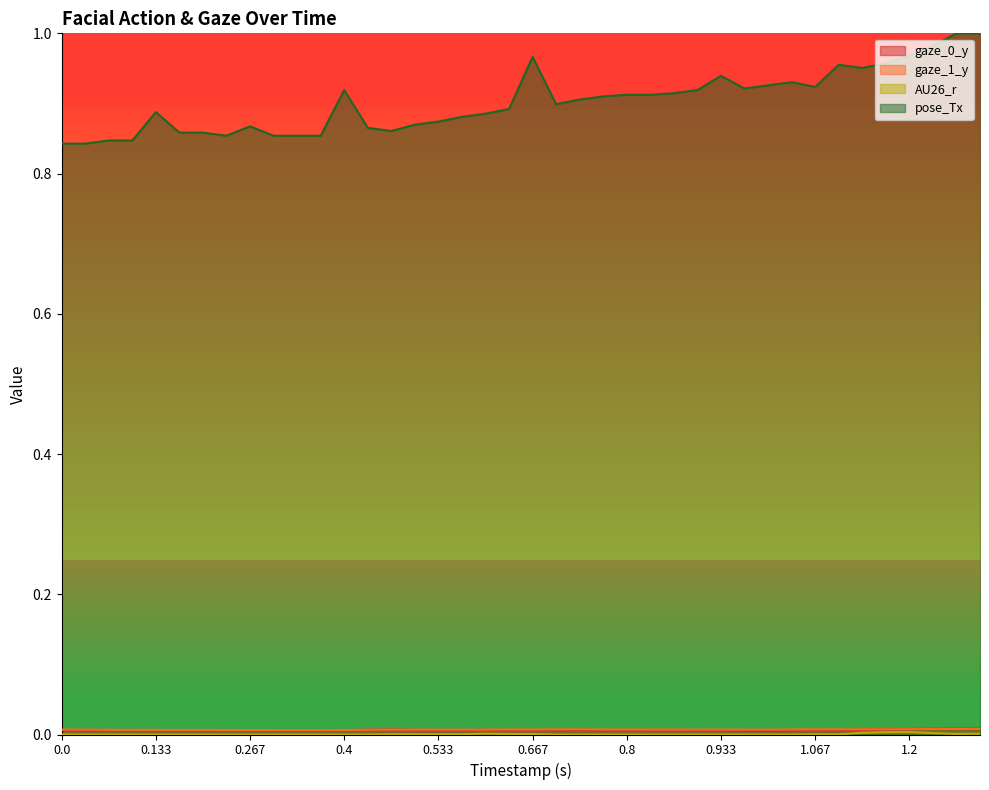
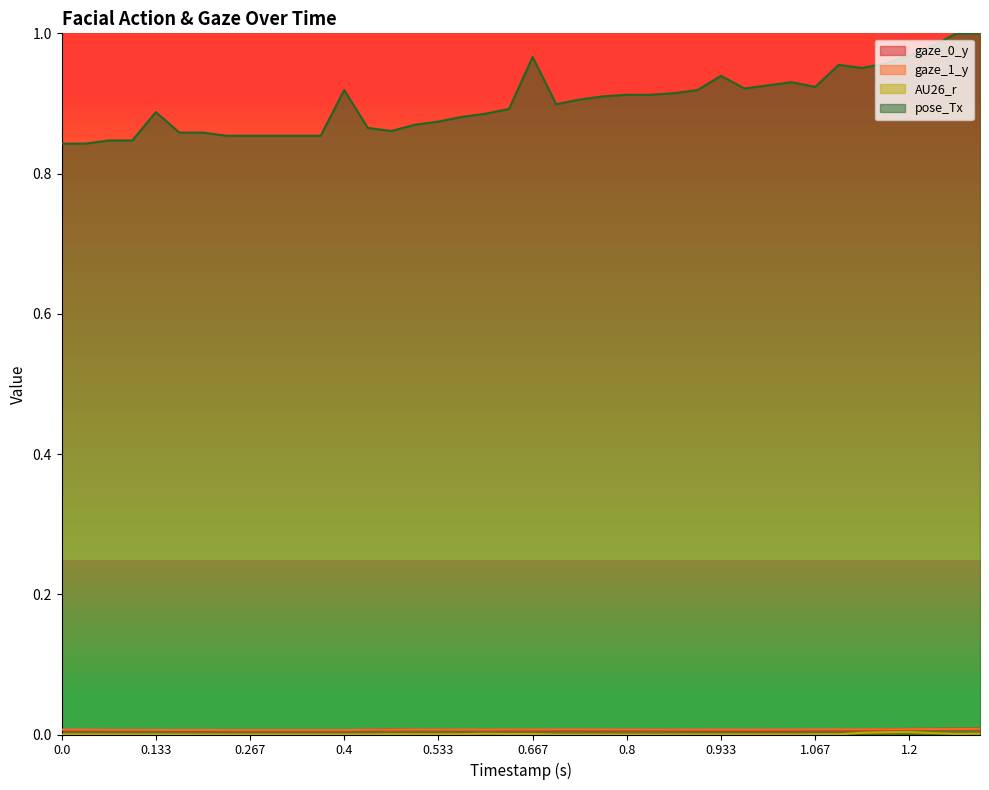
pose_Tx, 0.267: 0.87 -> 0.85
